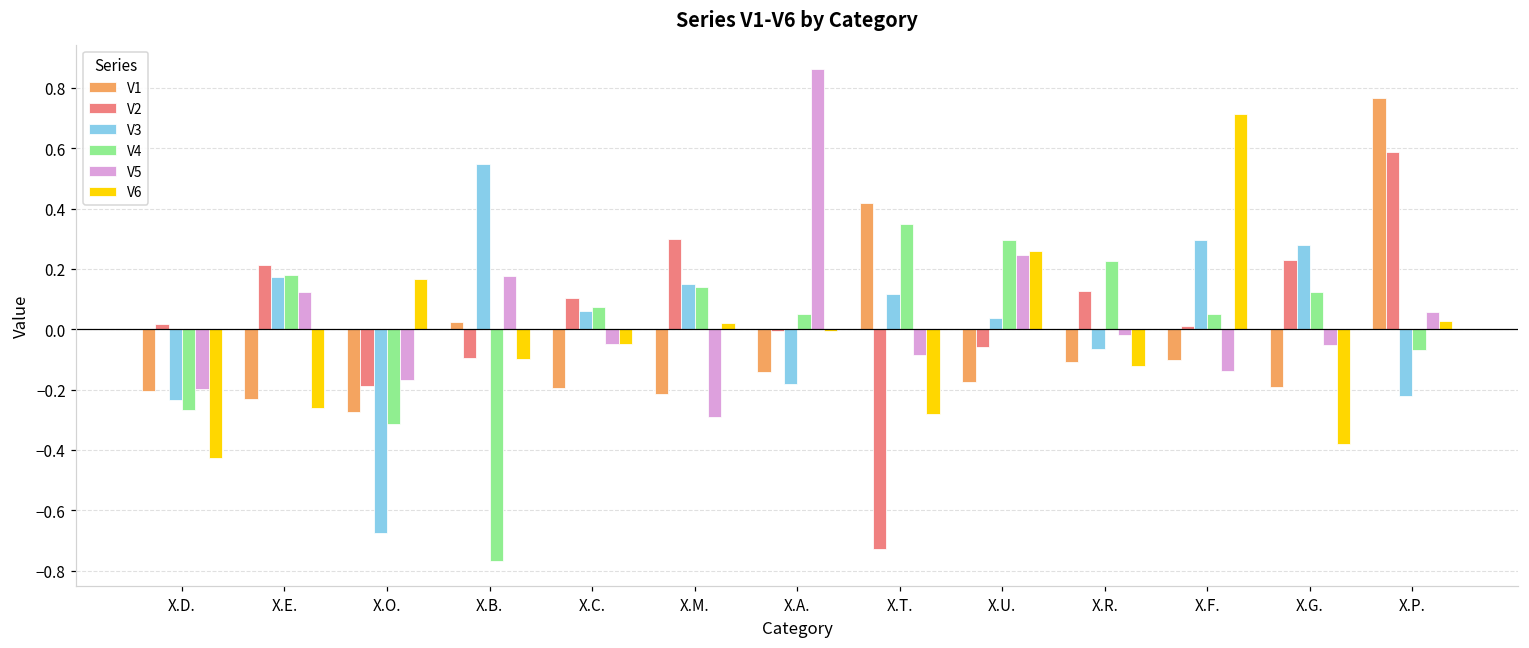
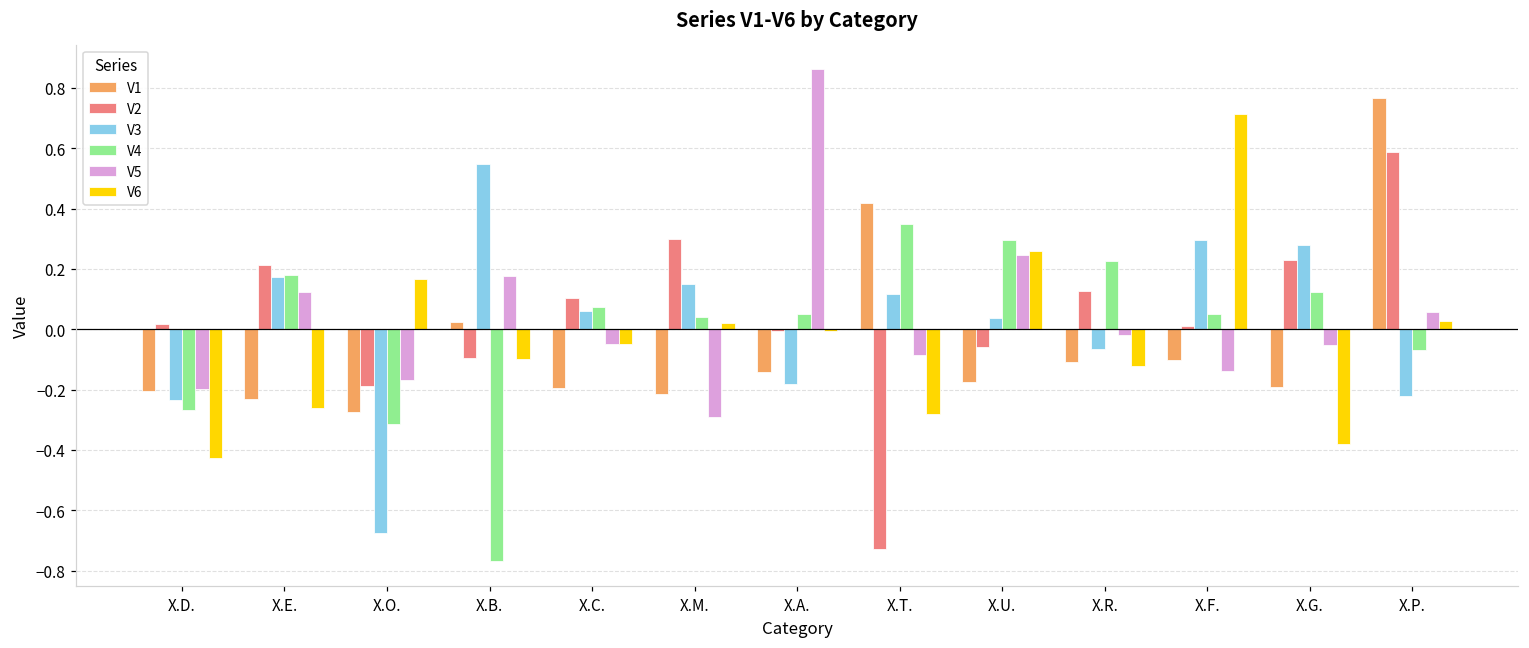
V4, X.M.: 0.14 -> 0.04
